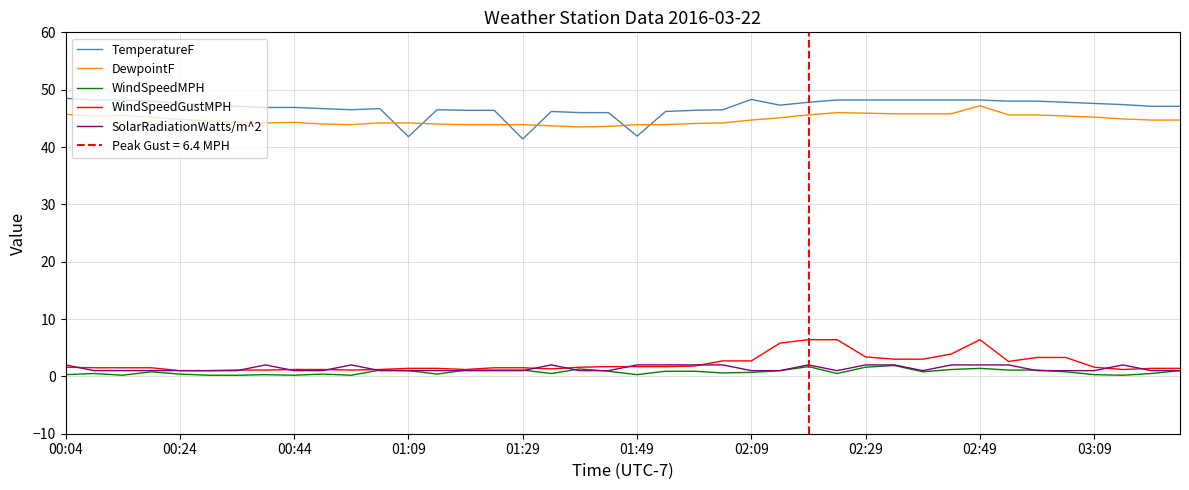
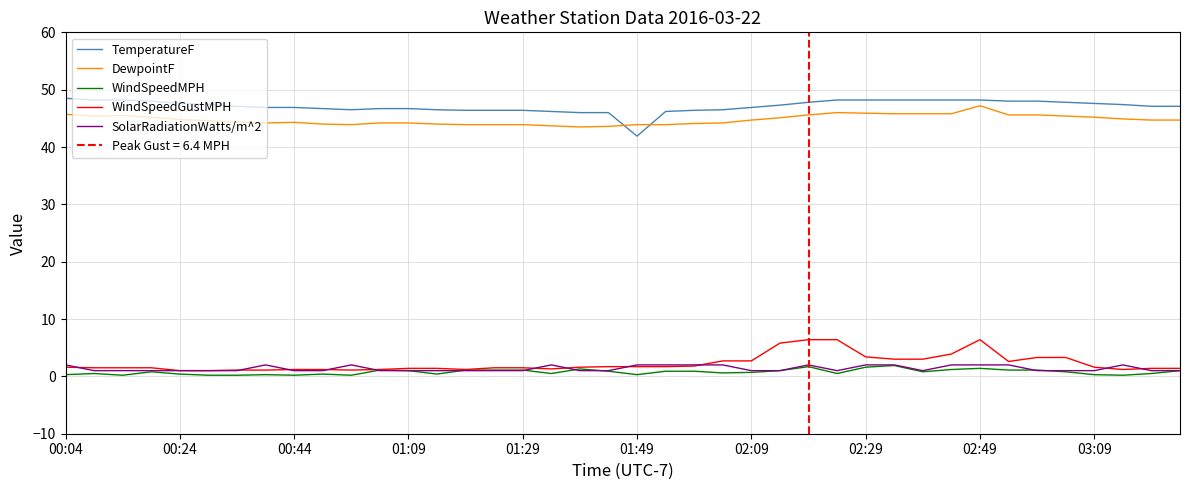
TemperatureF, 01:09: 42 -> 47
TemperatureF, 01:29: 41 -> 46
TemperatureF, 02:09: 48 -> 47
